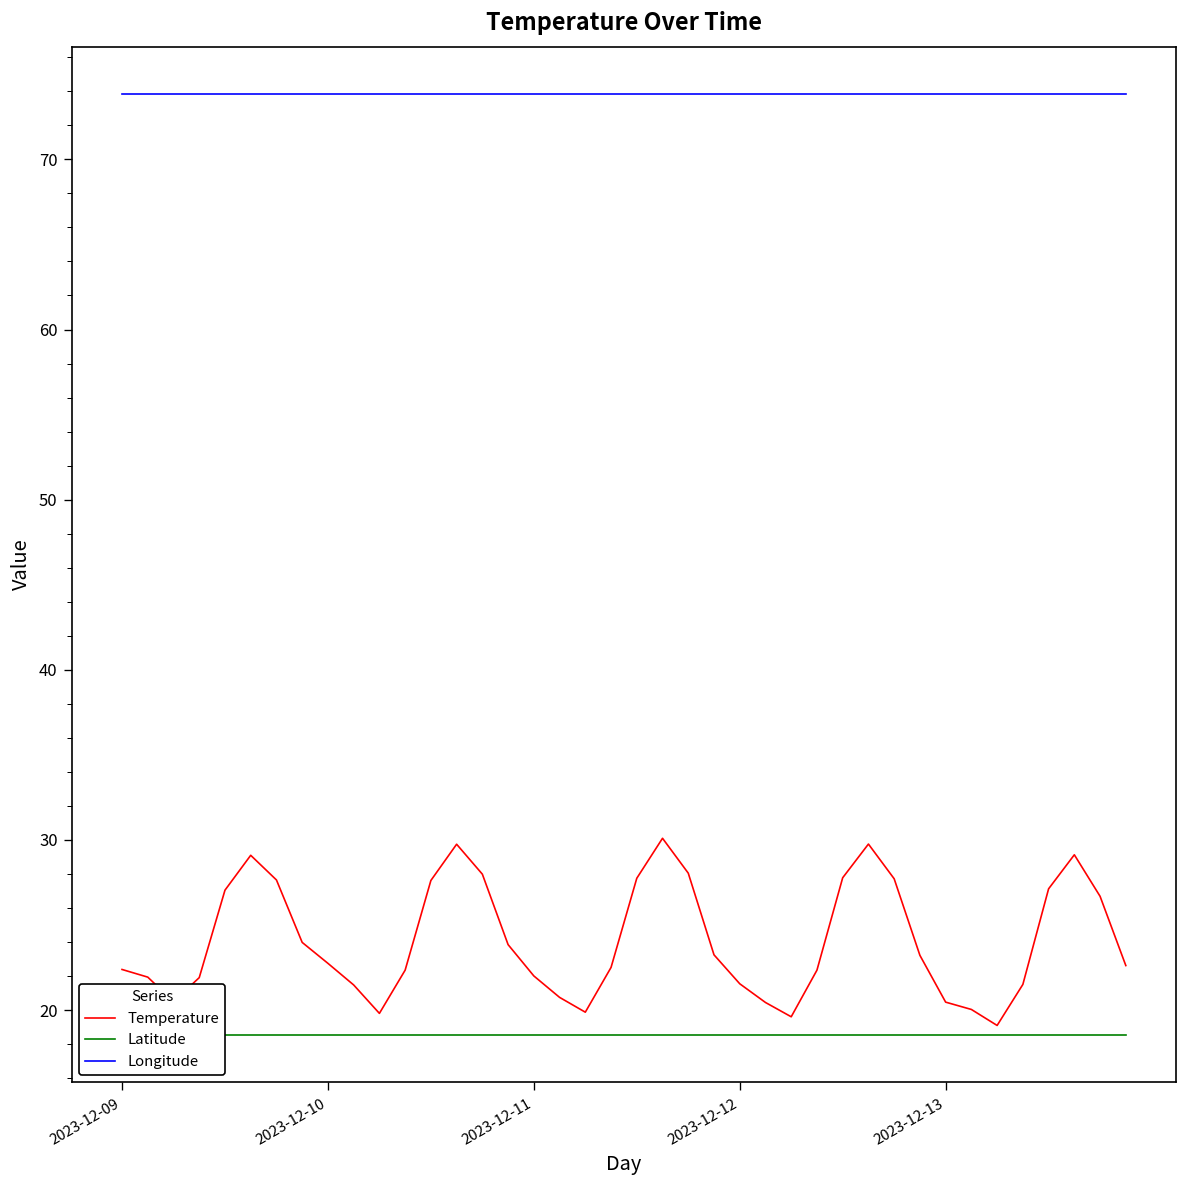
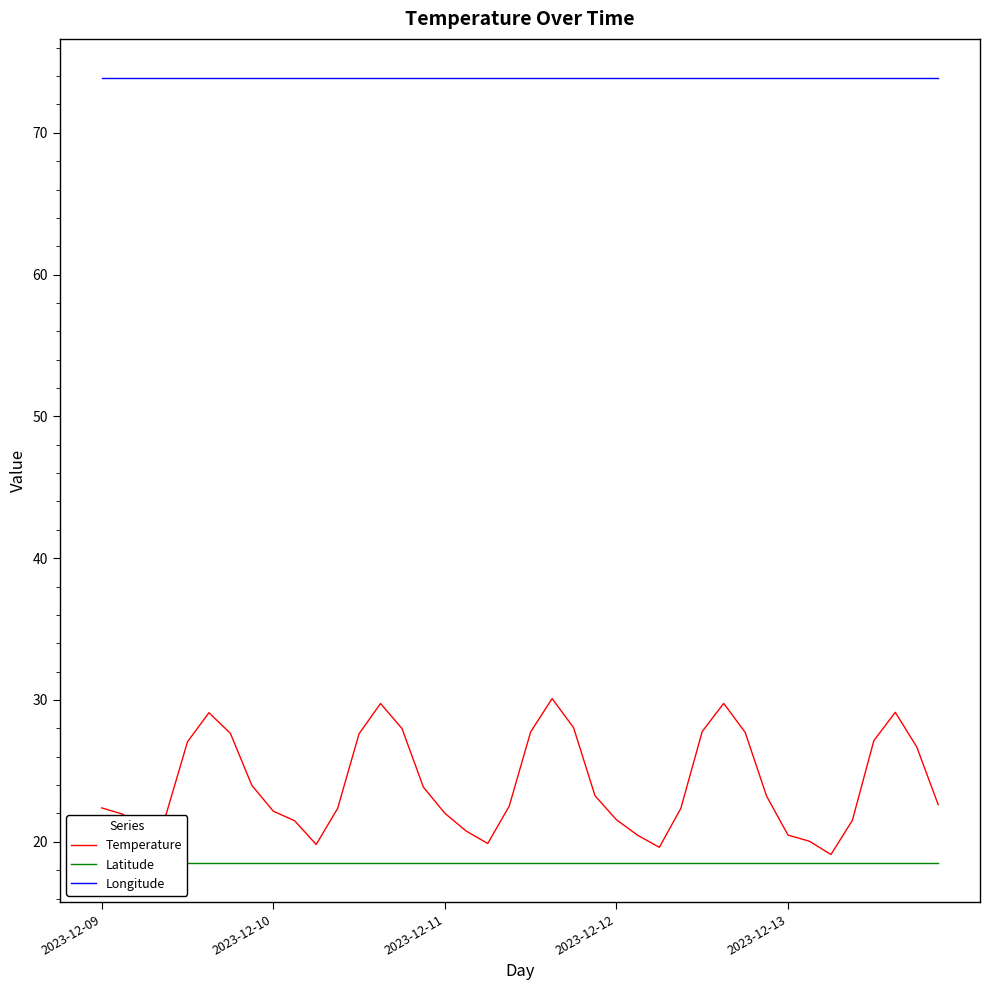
Temperature, 2023-12-10: 22.8 -> 22.2
